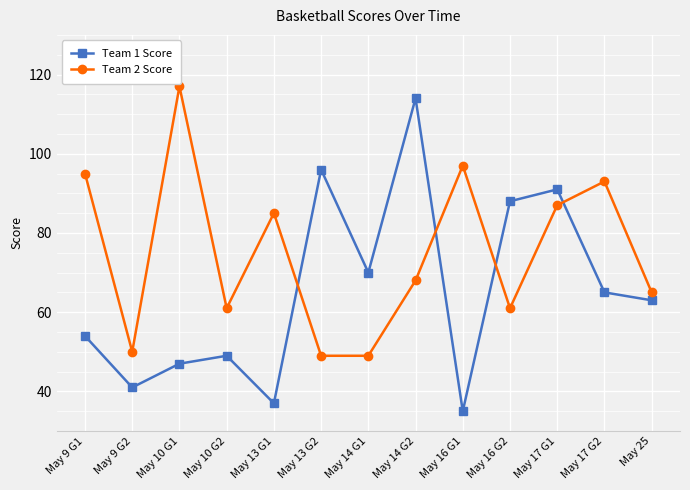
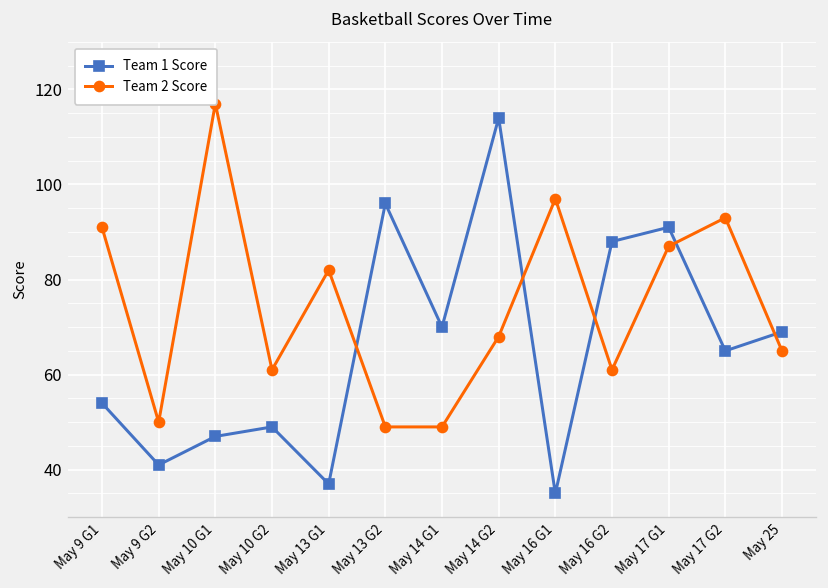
Team 2 Score, May 9 G1: 95 -> 91
Team 2 Score, May 13 G1: 85 -> 82
Team 1 Score, May 25: 63 -> 69
